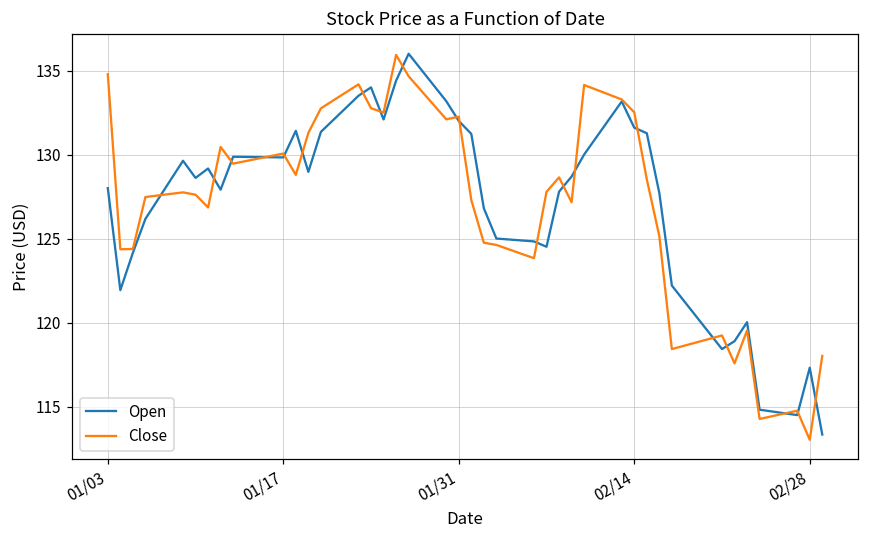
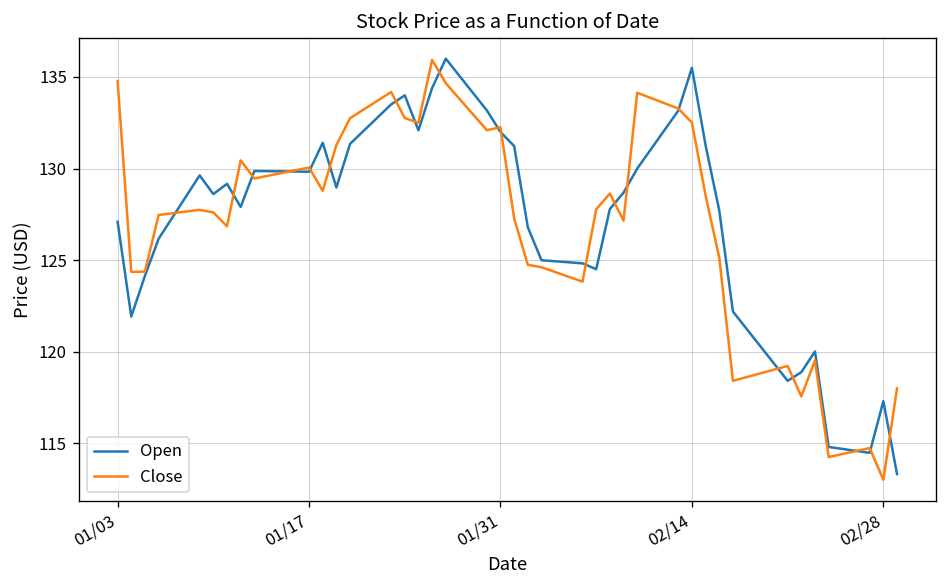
Open, 01/03: 128.0 -> 127.1
Open, 02/14: 131.6 -> 135.5
